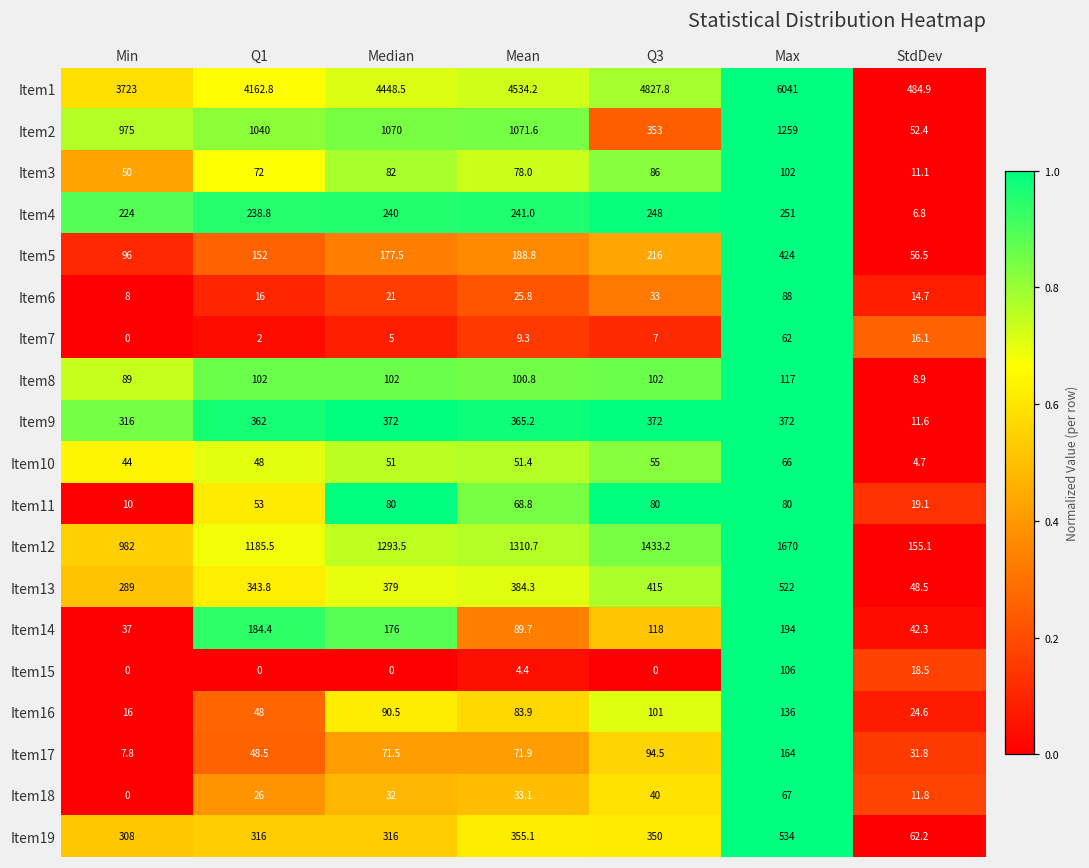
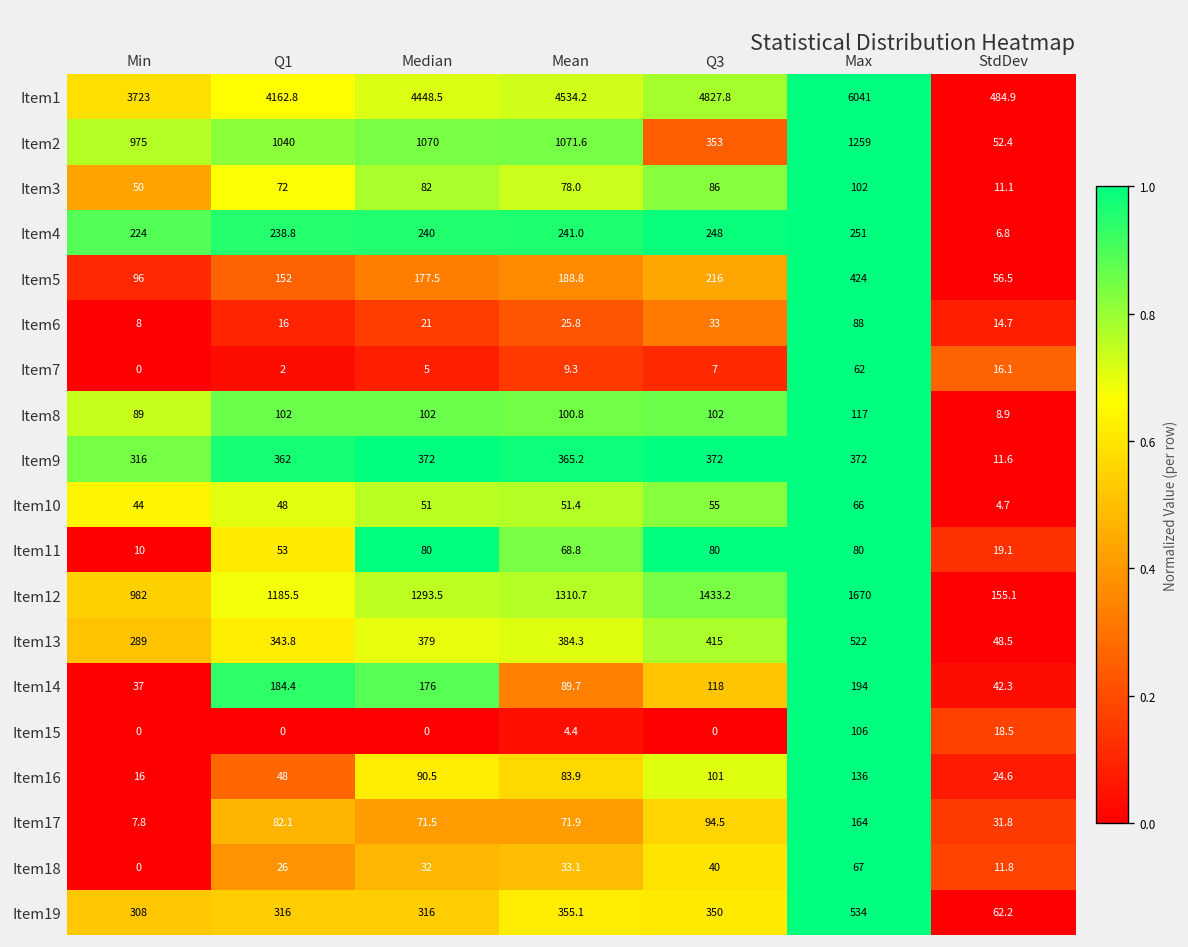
Item17, Q1: 48.5 -> 82.1
